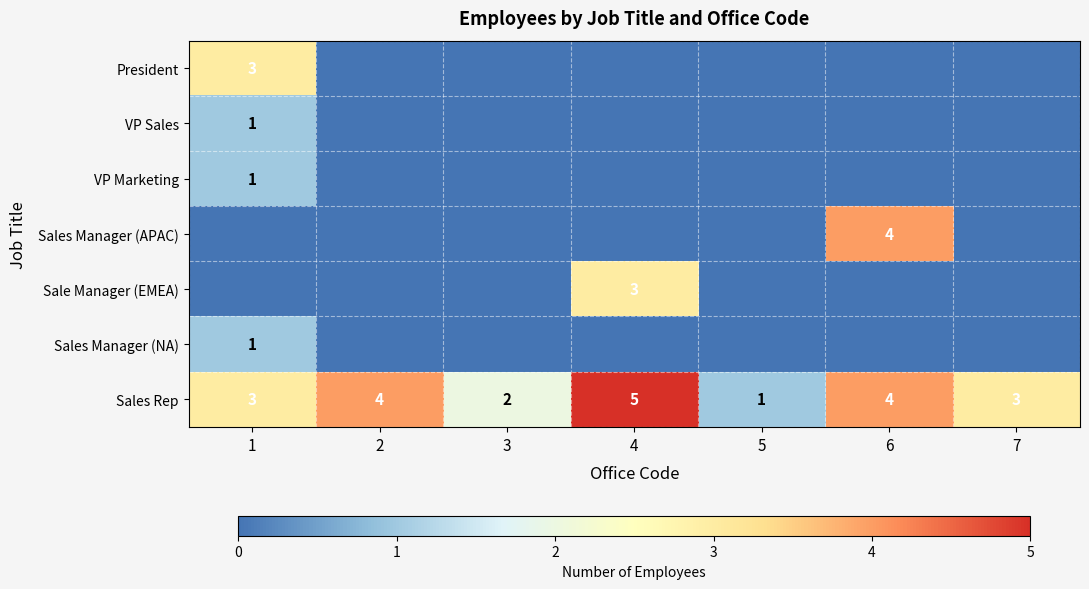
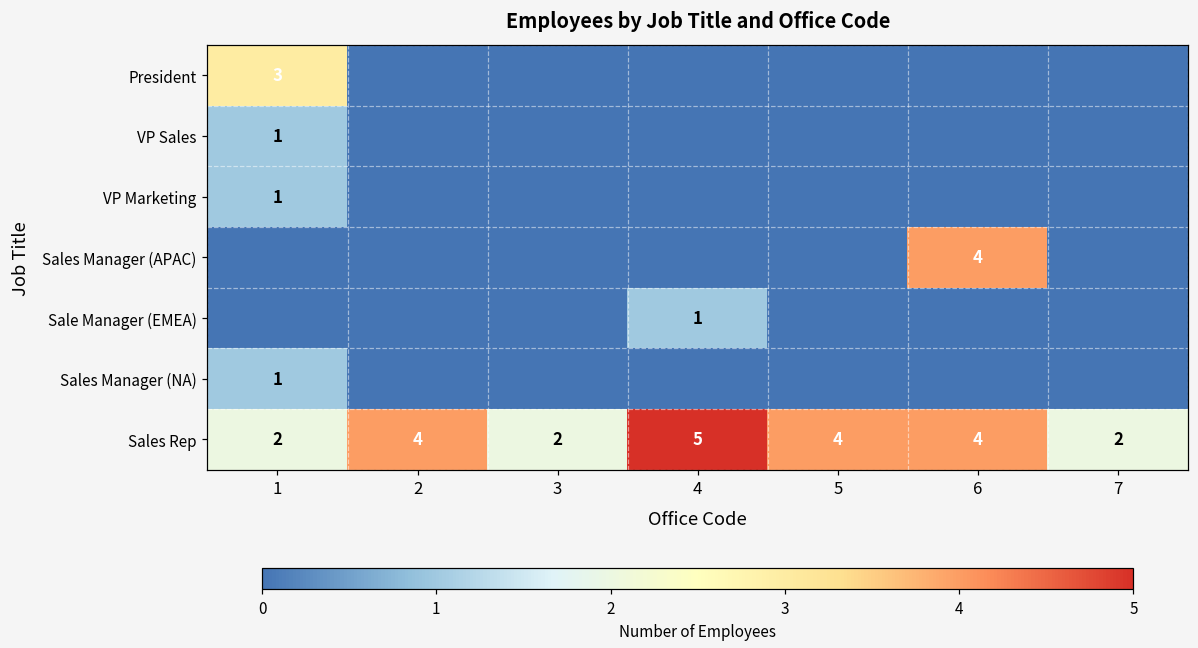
Sale Manager (EMEA), 4: 3 -> 1
Sales Rep, 1: 3 -> 2
Sales Rep, 5: 1 -> 4
Sales Rep, 7: 3 -> 2
